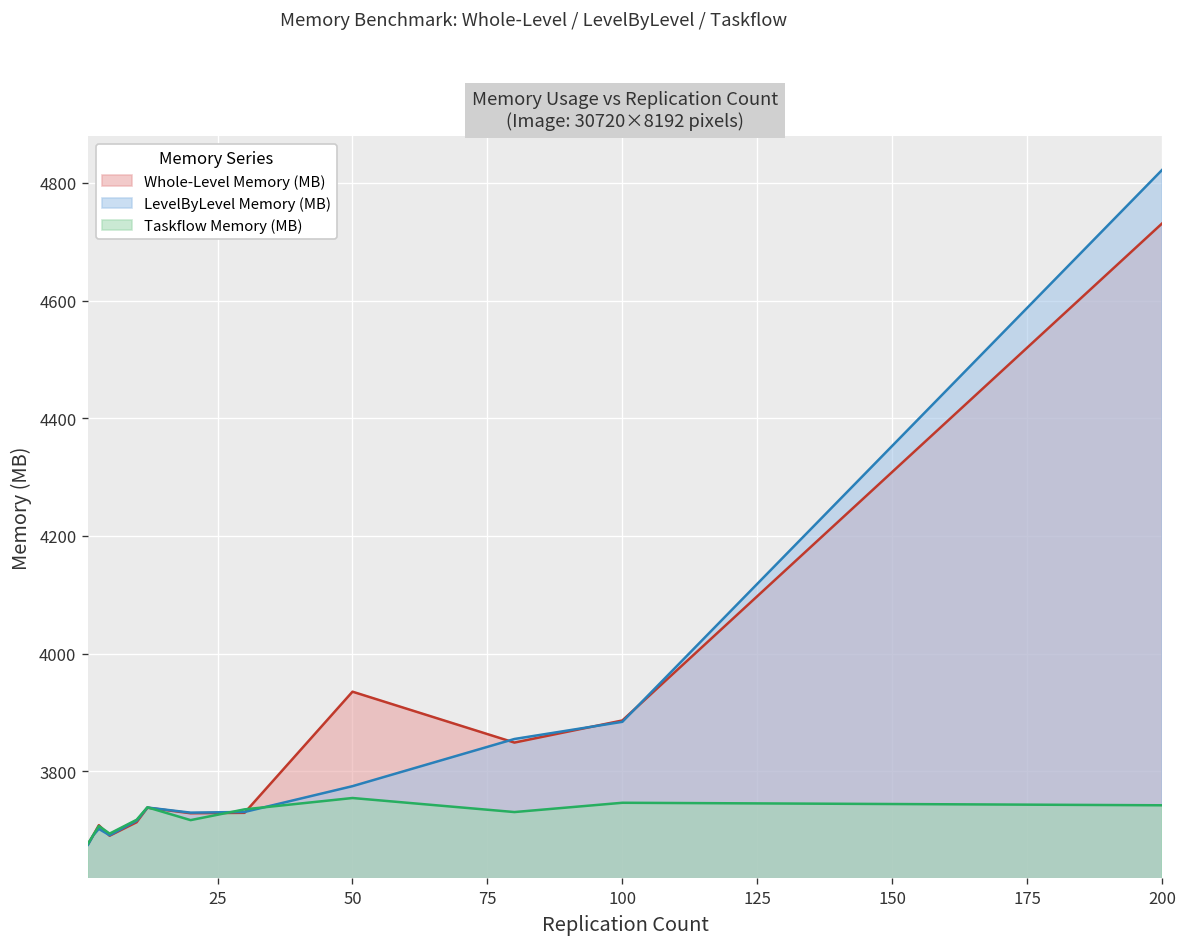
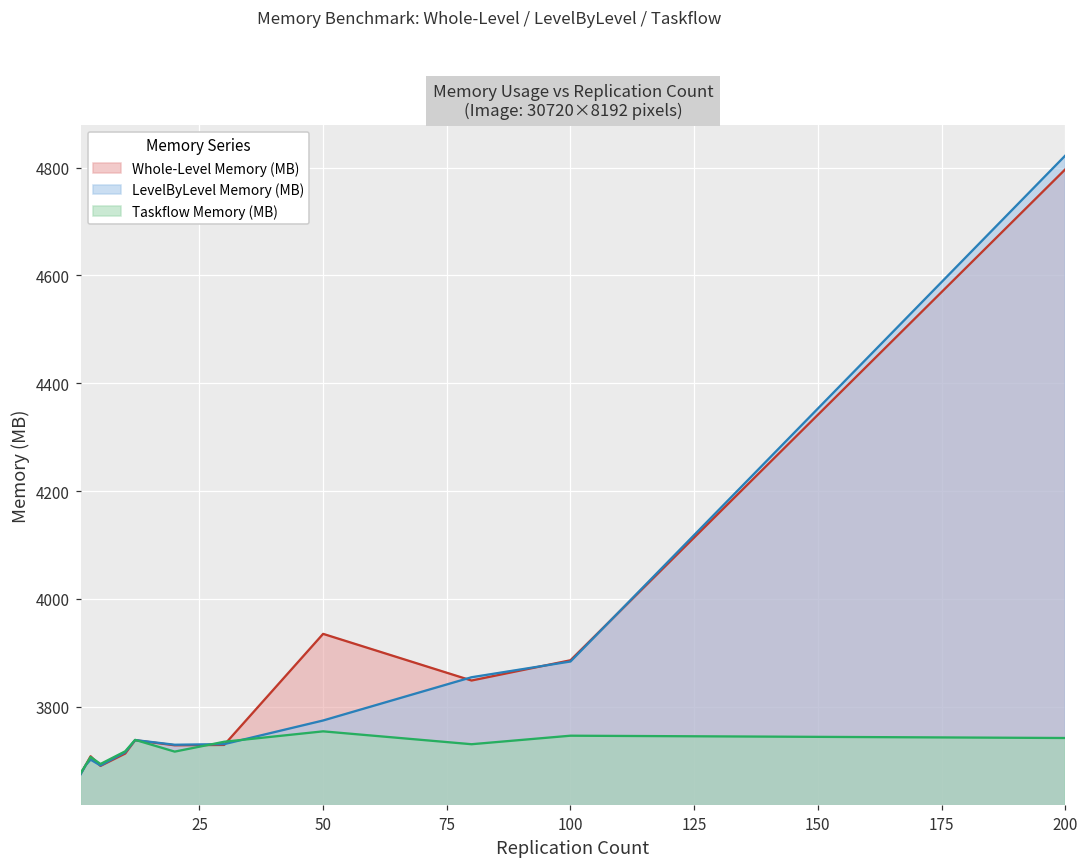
Whole-Level Memory (MB), 200: 4730 -> 4800
